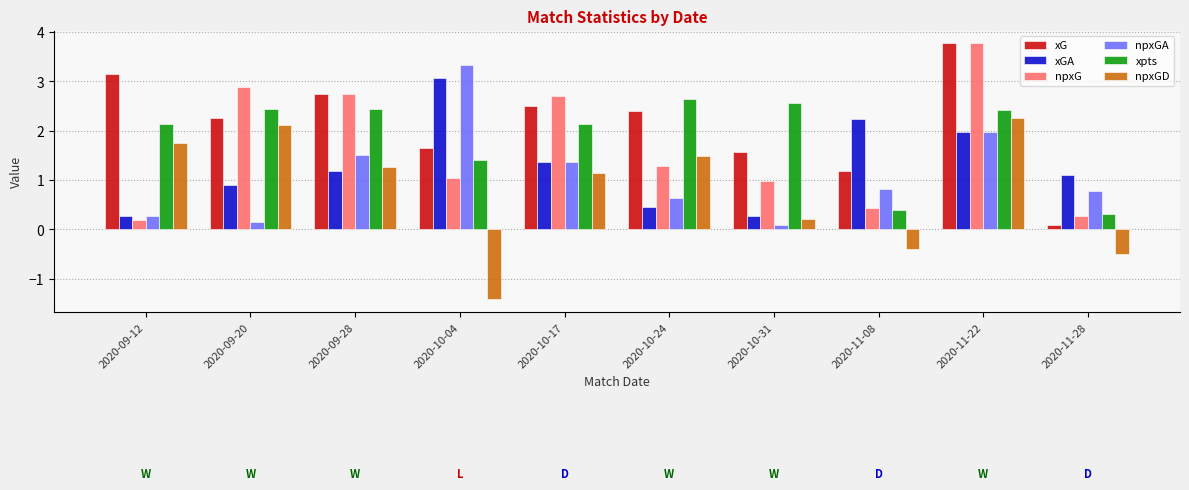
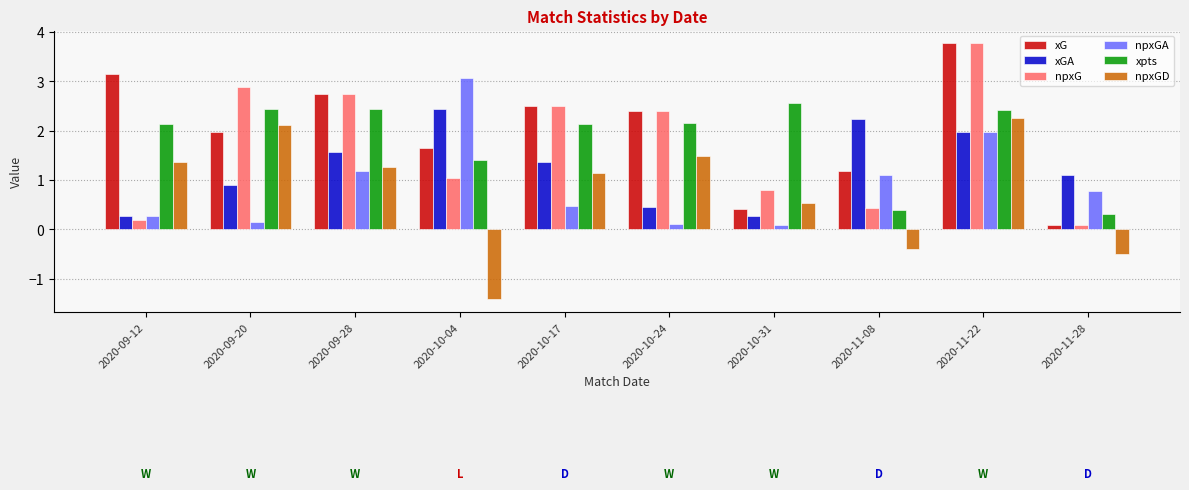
npxGD, 2020-09-12: 1.7 -> 1.4
xG, 2020-09-20: 2.3 -> 2.0
xGA, 2020-09-28: 1.2 -> 1.6
npxGA, 2020-09-28: 1.5 -> 1.2
xGA, 2020-10-04: 3.1 -> 2.4
npxGA, 2020-10-04: 3.3 -> 3.1
npxG, 2020-10-17: 2.7 -> 2.5
npxGA, 2020-10-17: 1.4 -> 0.5
npxG, 2020-10-24: 1.3 -> 2.4
npxGA, 2020-10-24: 0.6 -> 0.1
xpts, 2020-10-24: 2.6 -> 2.2
xG, 2020-10-31: 1.6 -> 0.4
npxG, 2020-10-31: 1.0 -> 0.8
npxGD, 2020-10-31: 0.2 -> 0.5
npxGA, 2020-11-08: 0.8 -> 1.1
npxG, 2020-11-28: 0.3 -> 0.1
